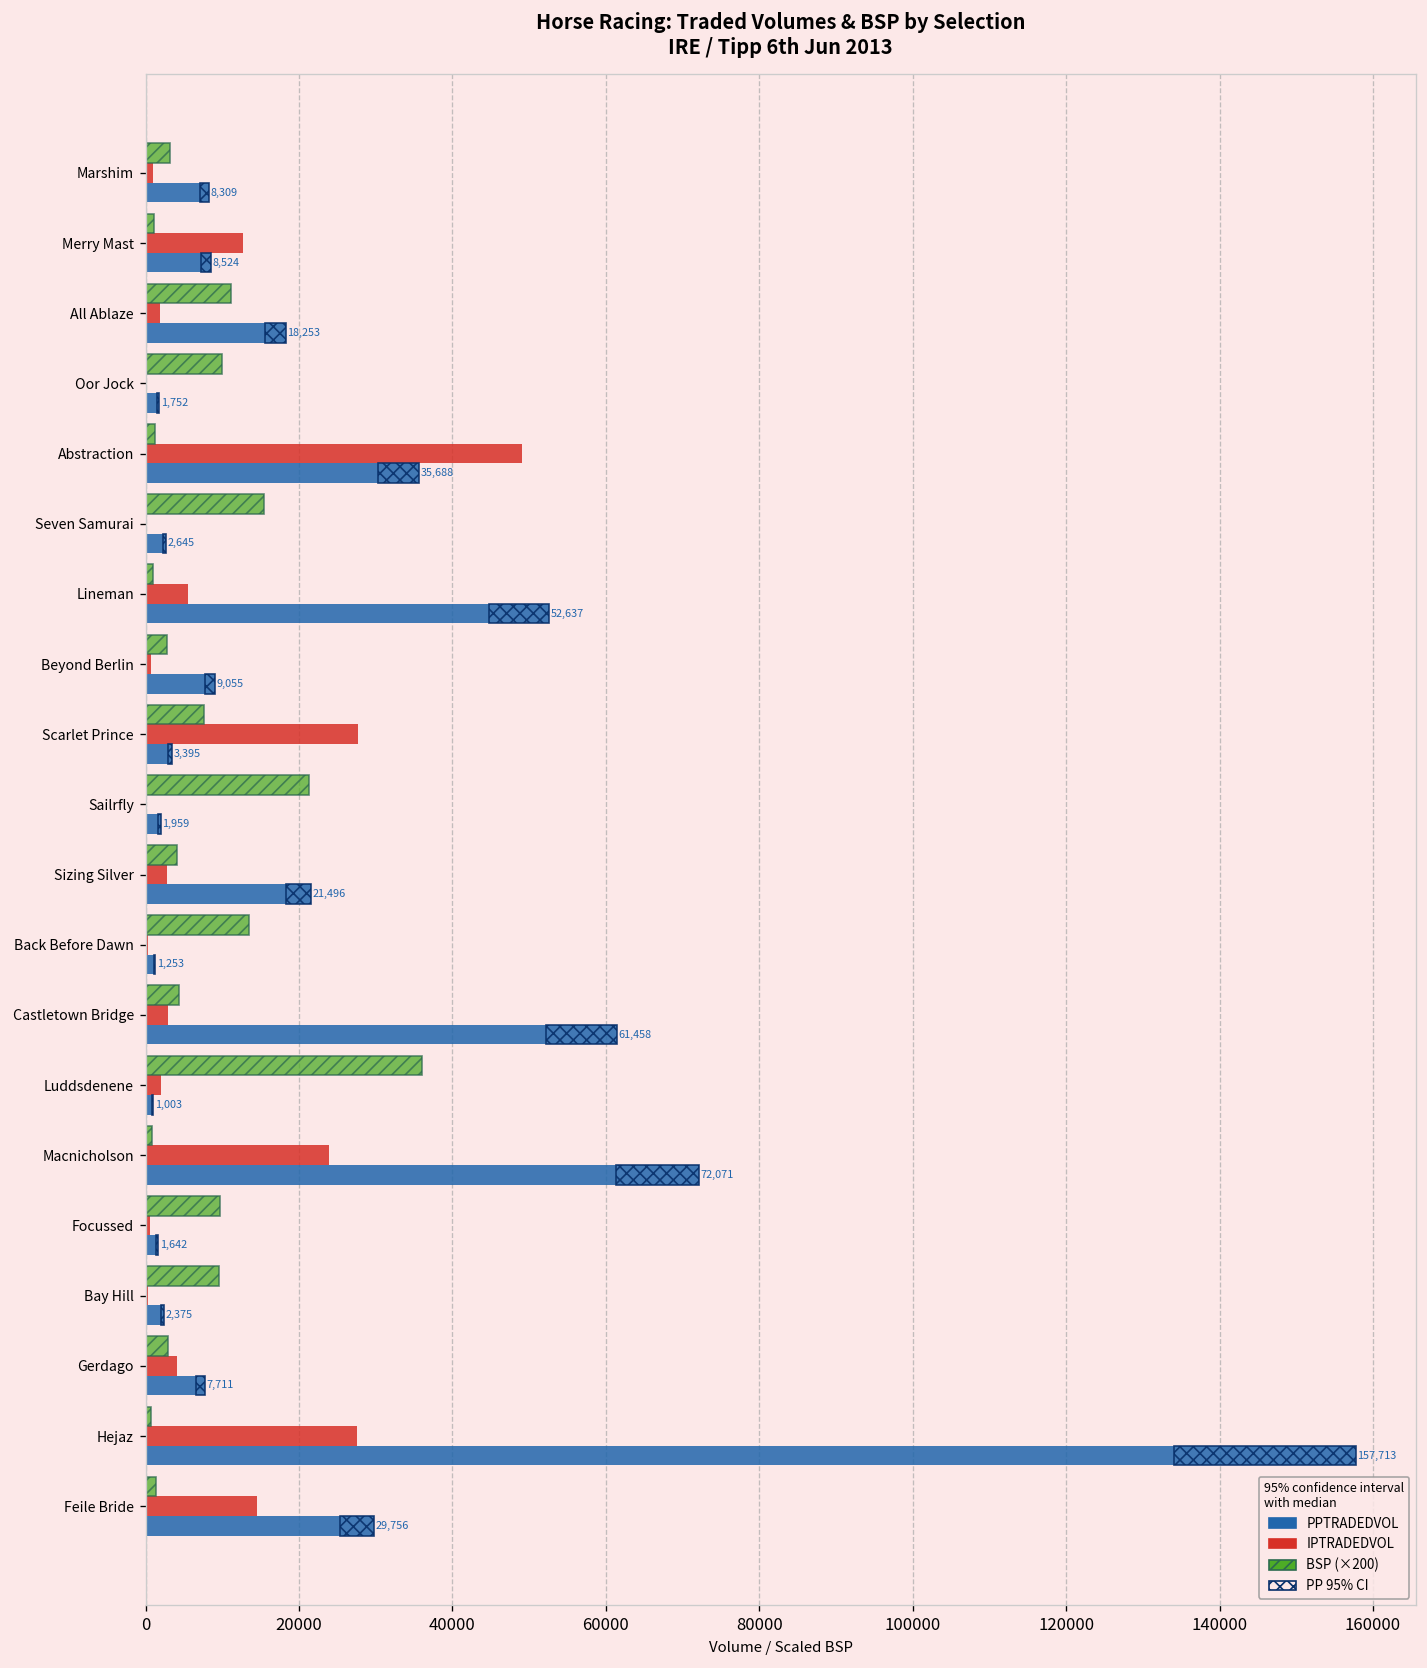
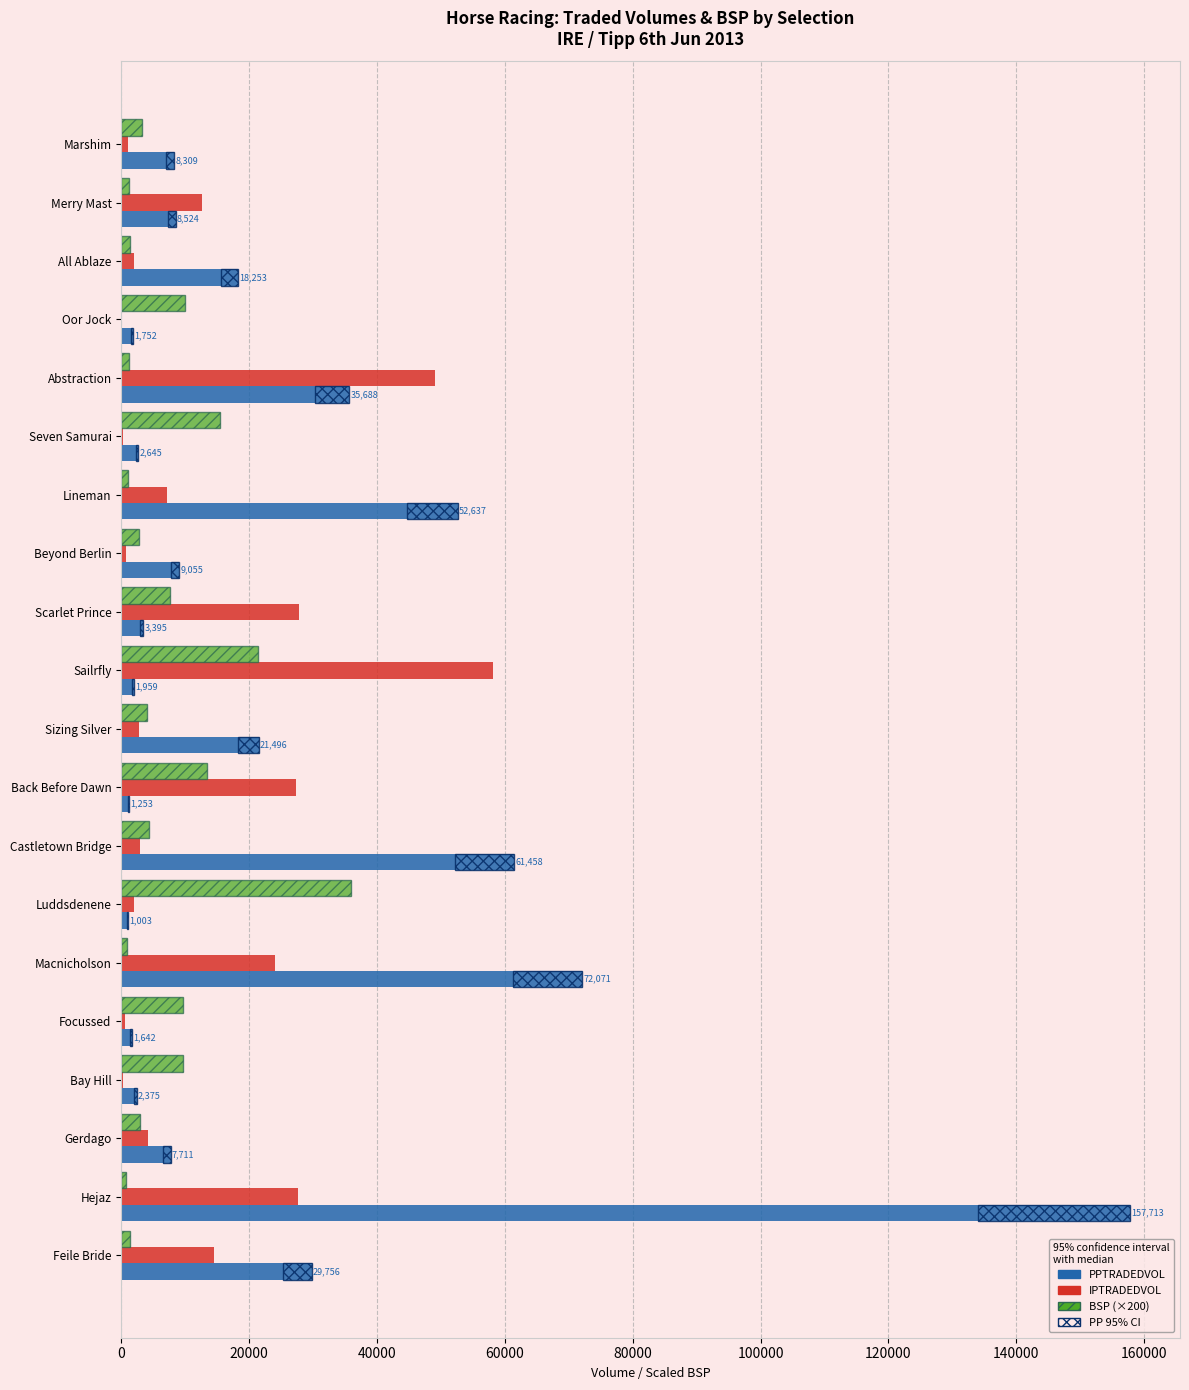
BSP (×200), All Ablaze: 11000 -> 1000
IPTRADEDVOL, Lineman: 6000 -> 7000
IPTRADEDVOL, Sailrfly: 0 -> 58000
IPTRADEDVOL, Back Before Dawn: 0 -> 27000
